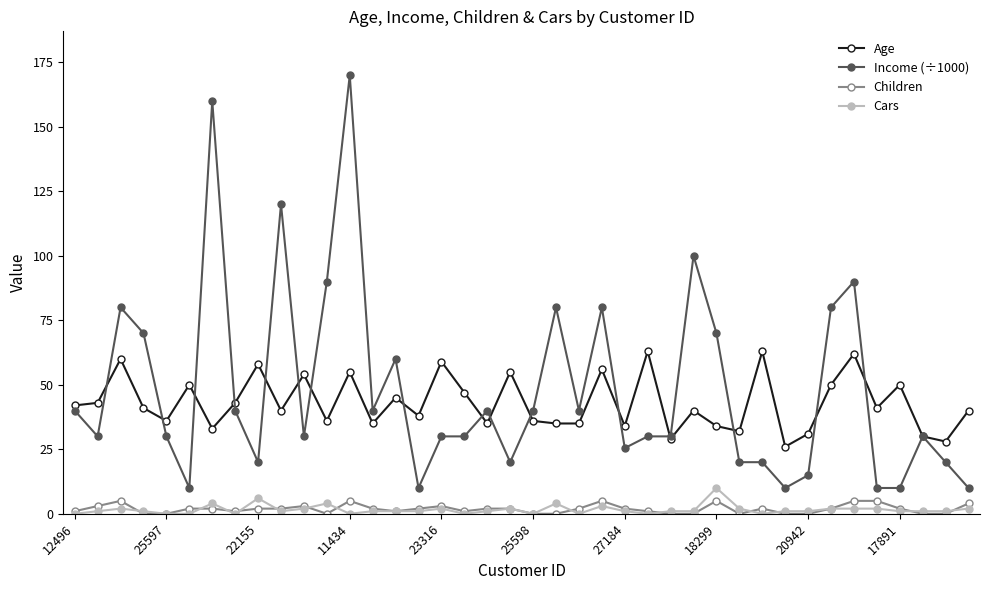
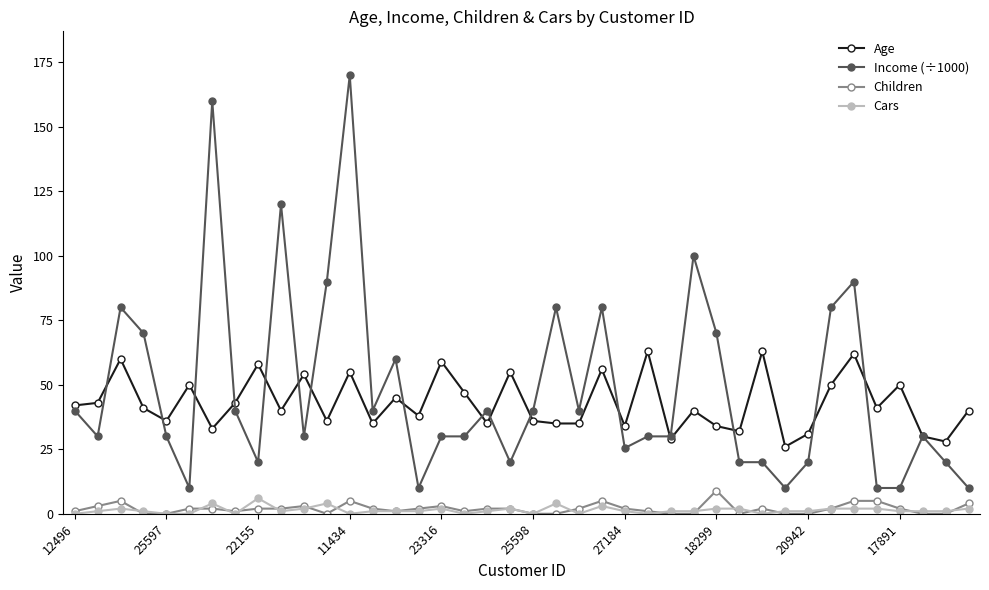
Children, 18299: 5 -> 9
Cars, 18299: 10 -> 2
Income (÷1000), 20942: 15 -> 20
